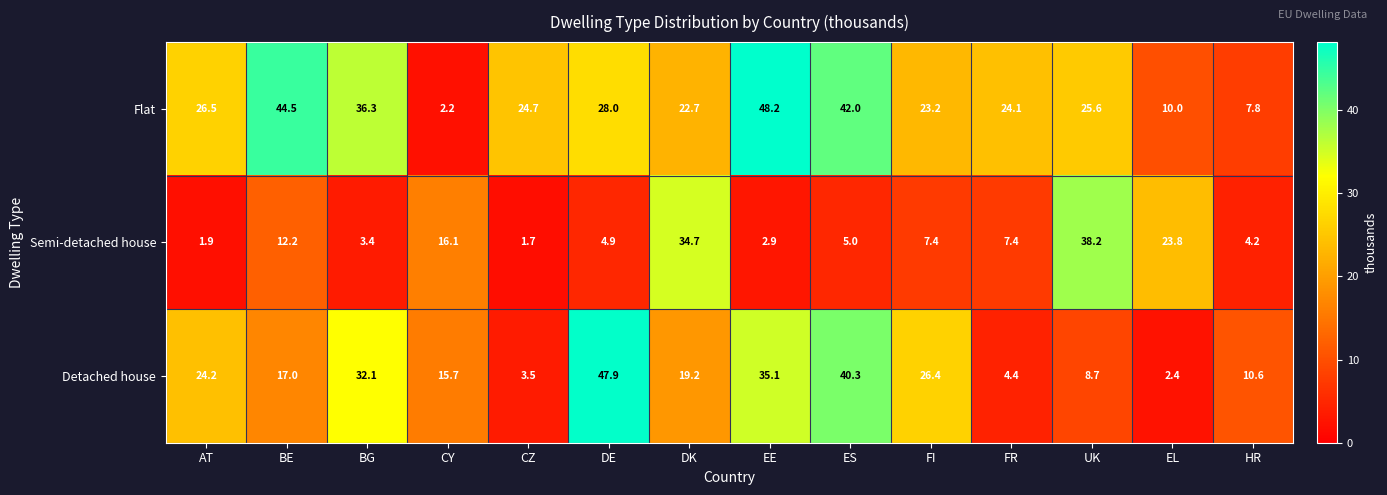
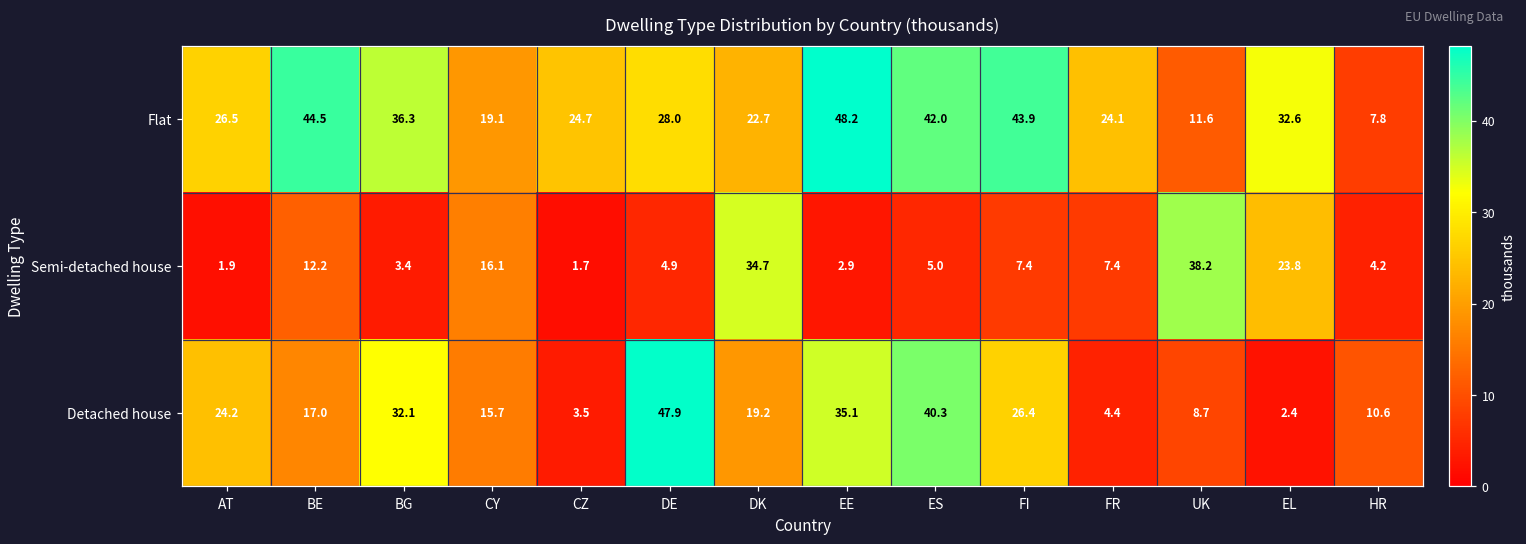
Flat, CY: 2.2 -> 19.1
Flat, FI: 23.2 -> 43.9
Flat, UK: 25.6 -> 11.6
Flat, EL: 10.0 -> 32.6
